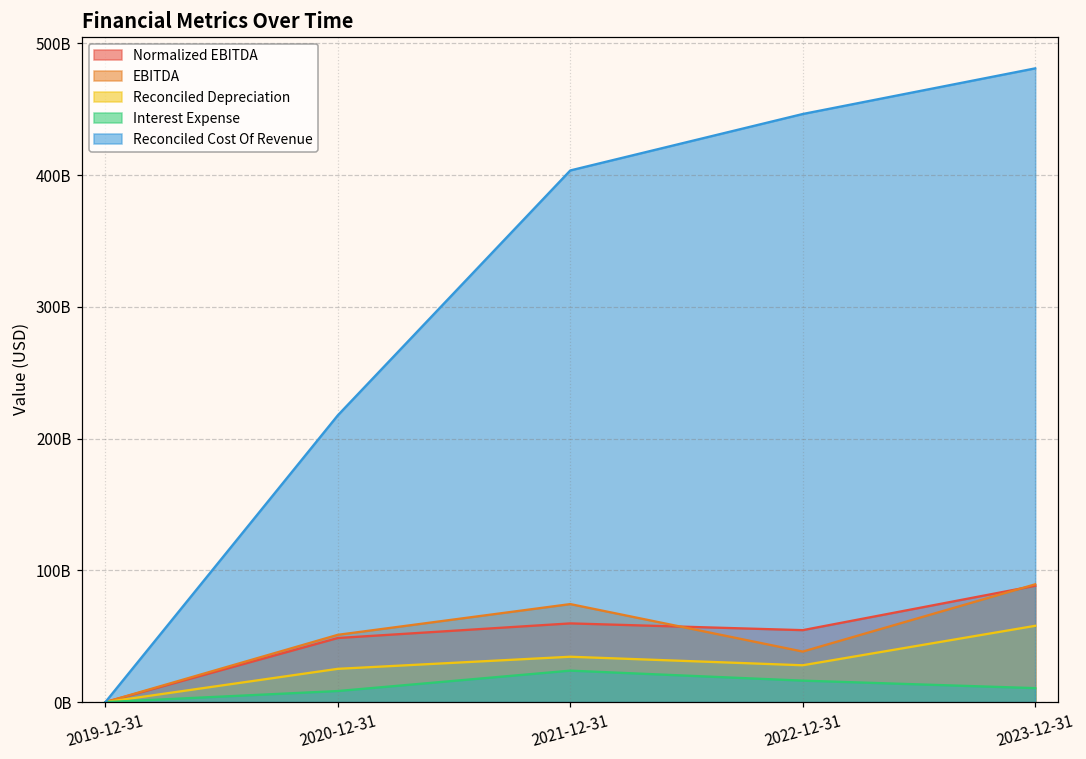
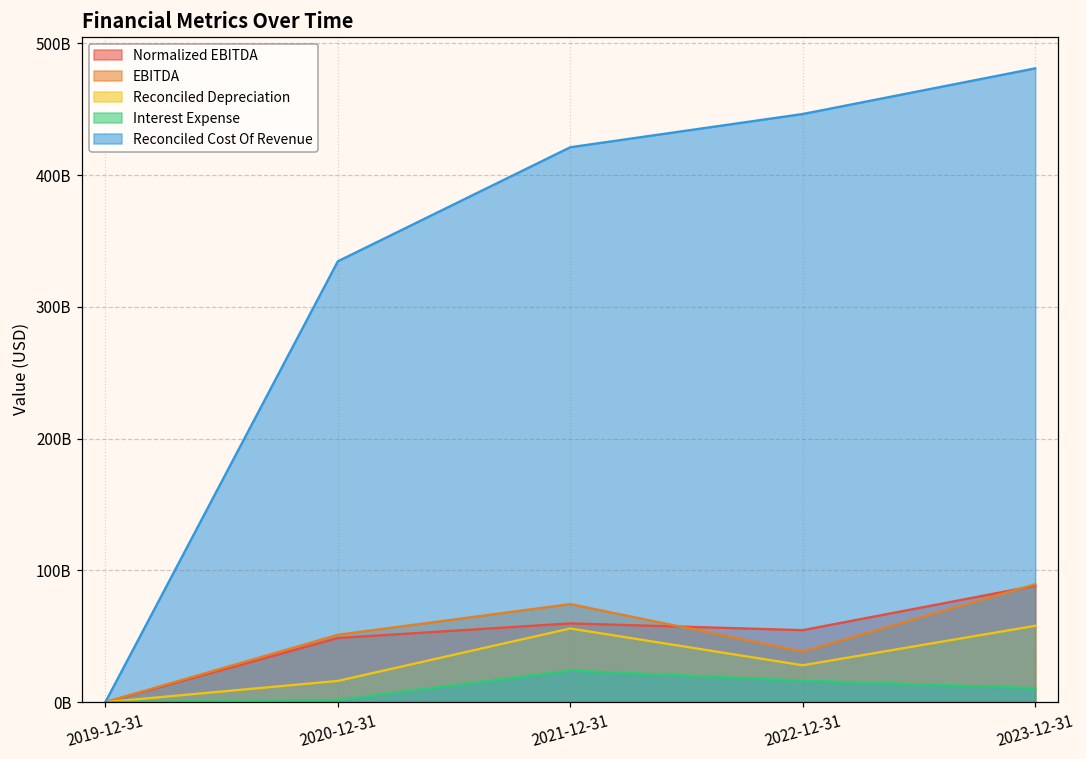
Reconciled Depreciation, 2020-12-31: 25000000000 -> 16000000000
Interest Expense, 2020-12-31: 8000000000 -> 2000000000
Reconciled Cost Of Revenue, 2020-12-31: 218000000000 -> 335000000000
Reconciled Depreciation, 2021-12-31: 34000000000 -> 56000000000
Reconciled Cost Of Revenue, 2021-12-31: 404000000000 -> 421000000000
